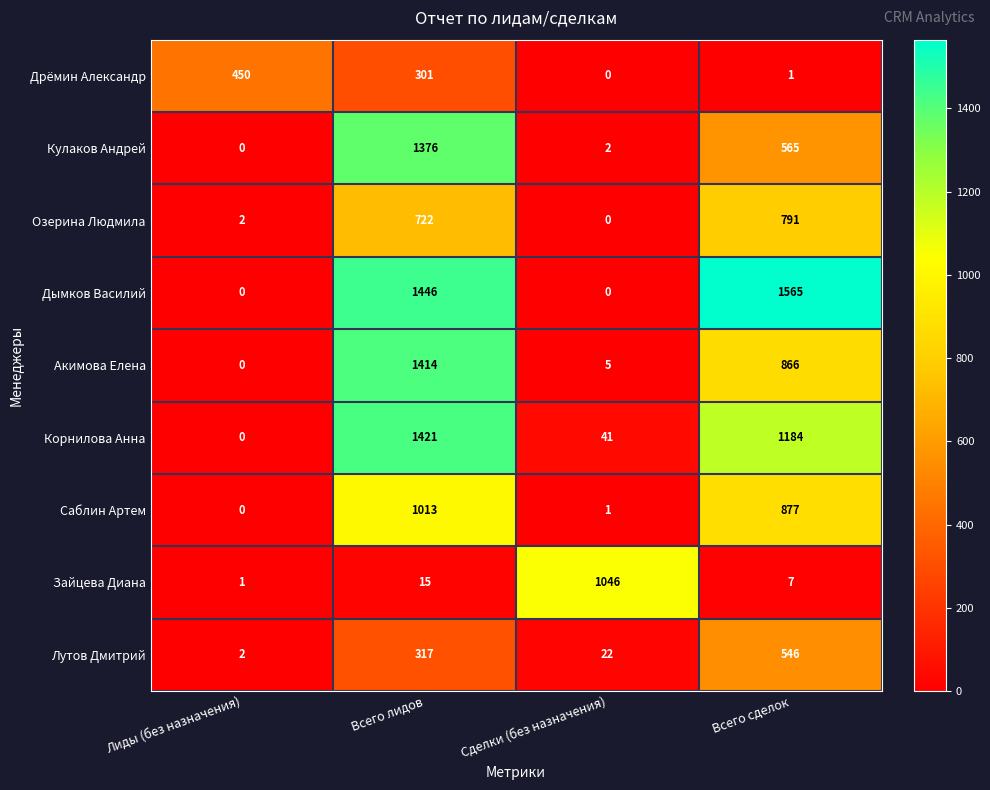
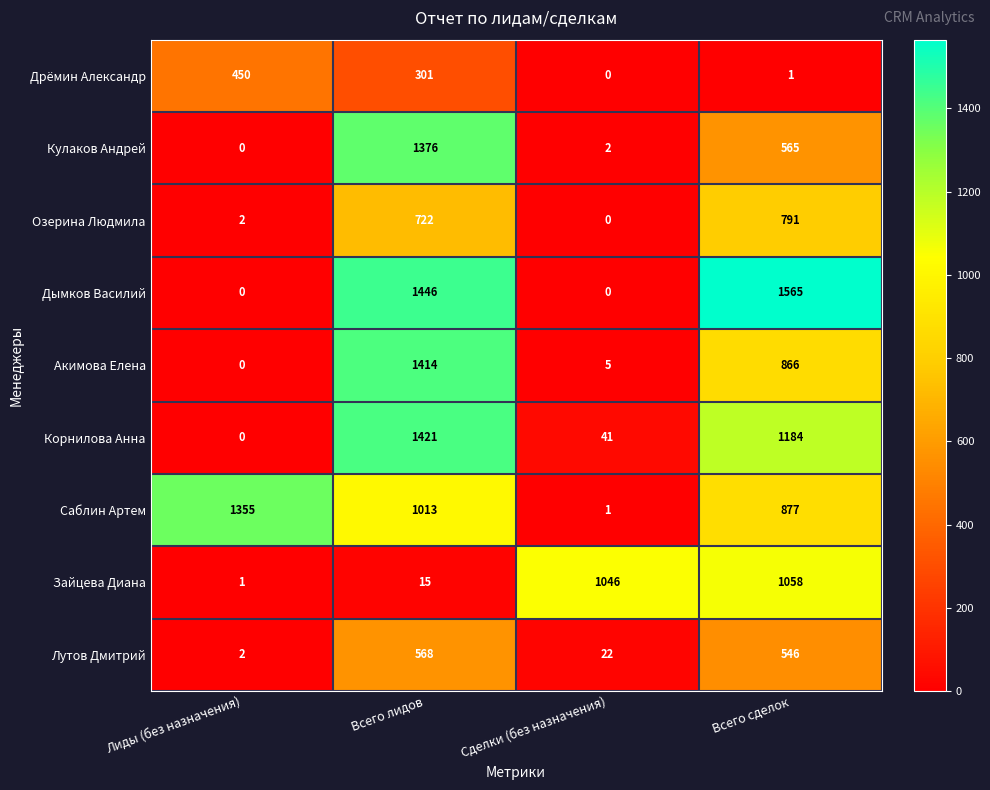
Саблин Артем, Лиды (без назначения): 0 -> 1355
Зайцева Диана, Всего сделок: 7 -> 1058
Лутов Дмитрий, Всего лидов: 317 -> 568
